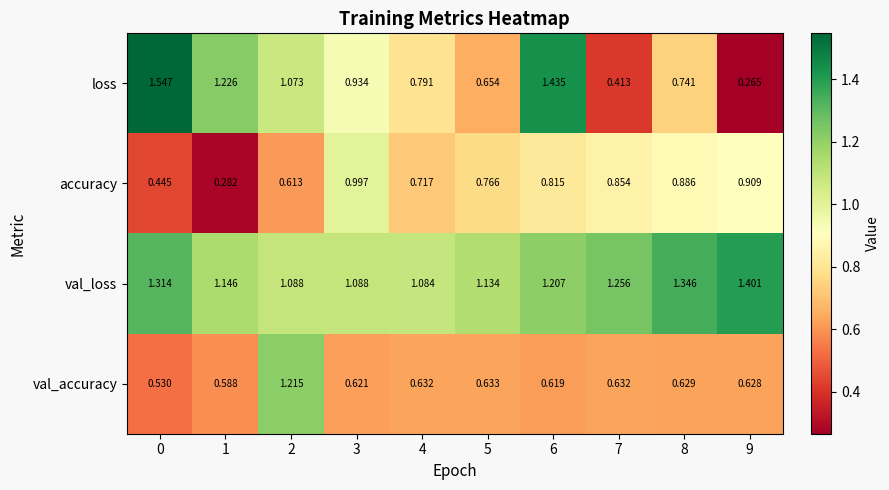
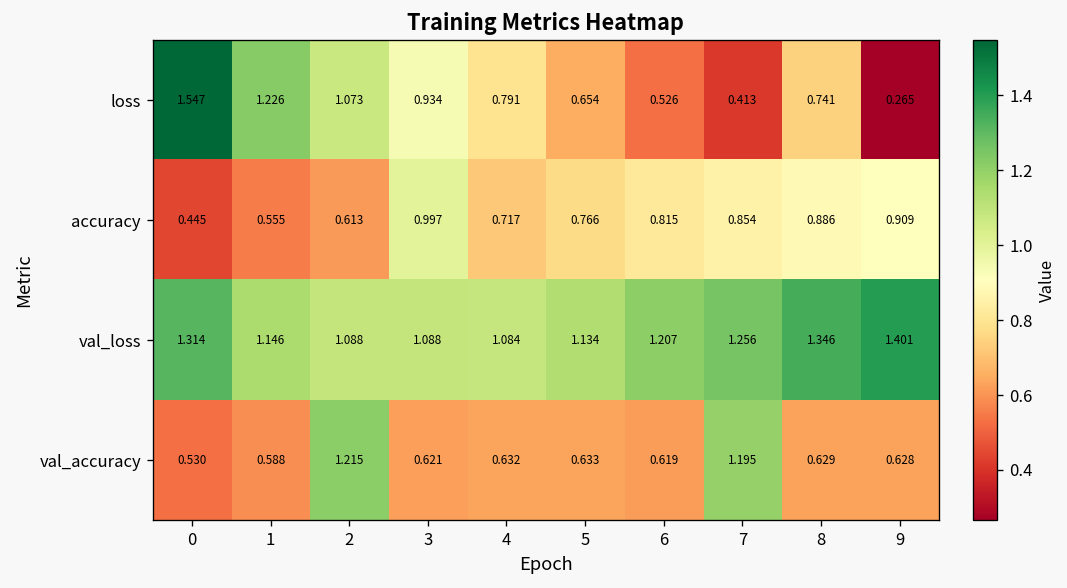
loss, 6: 1.435 -> 0.526
accuracy, 1: 0.282 -> 0.555
val_accuracy, 7: 0.632 -> 1.195
